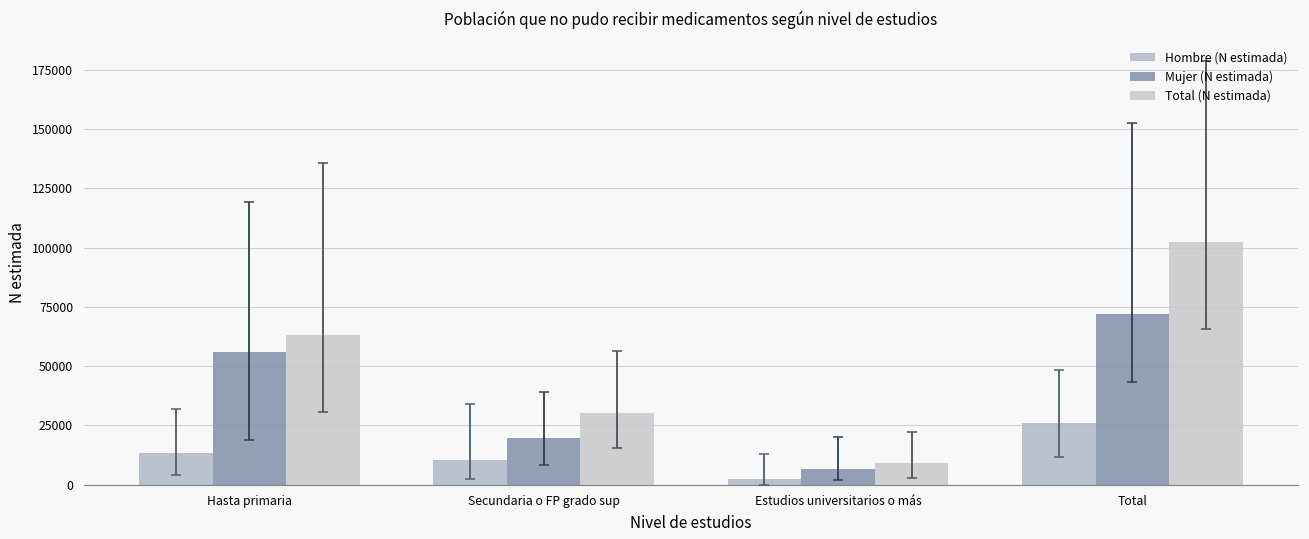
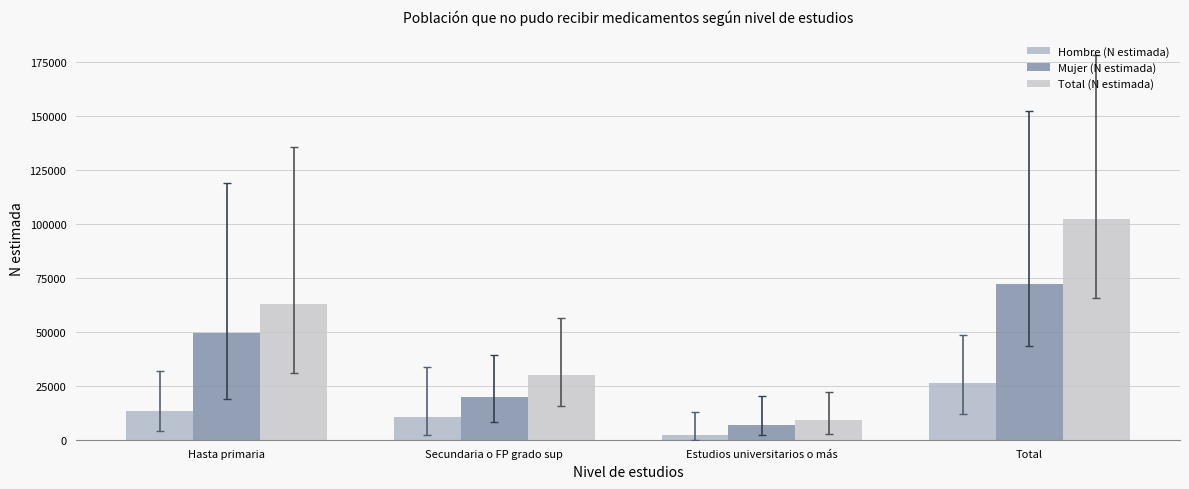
Mujer (N estimada), Hasta primaria: 56000 -> 49000
